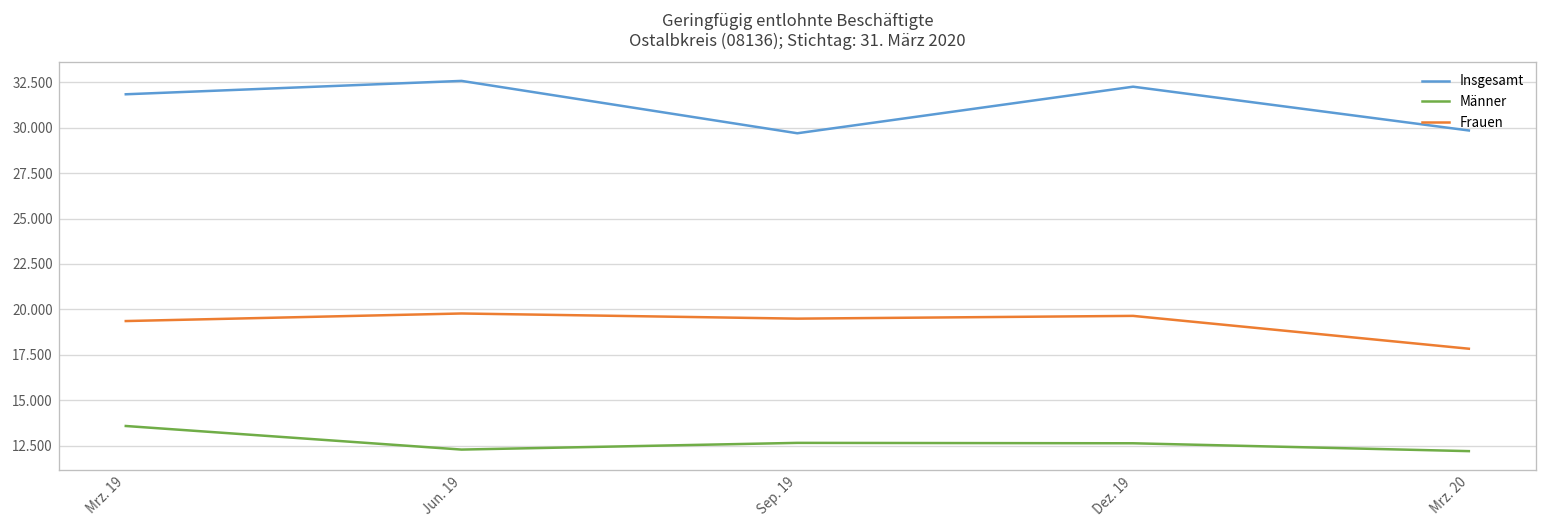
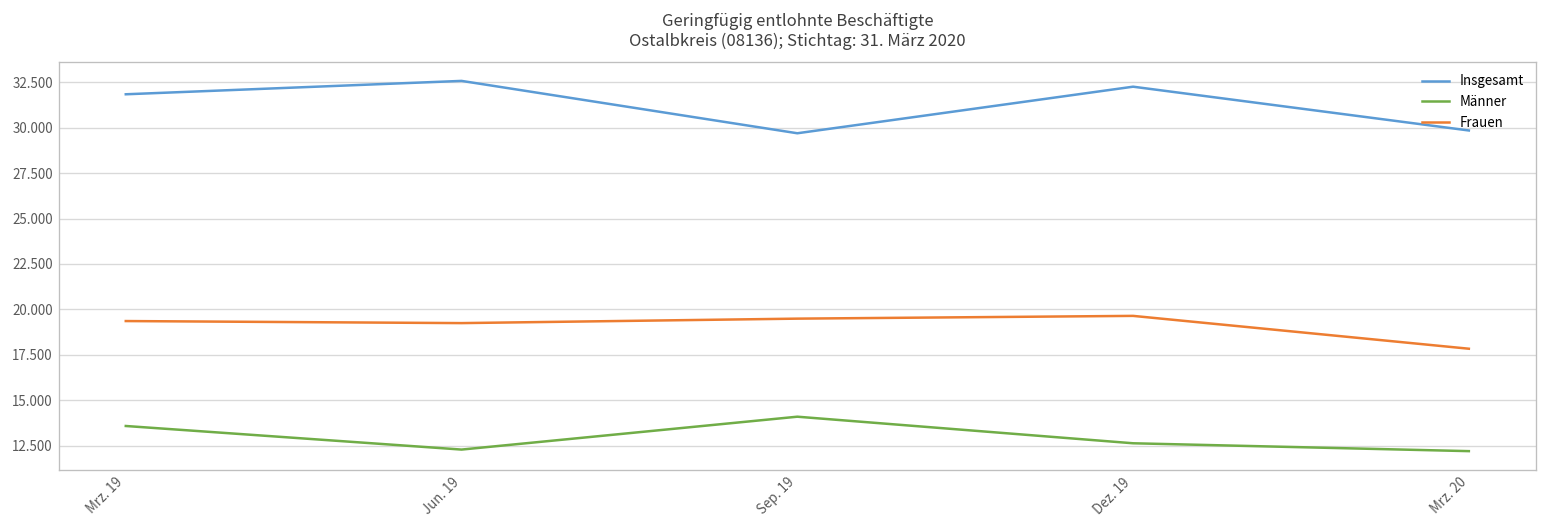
Frauen, Jun. 19: 19.8 -> 19.2
Männer, Sep. 19: 12.6 -> 14.1
